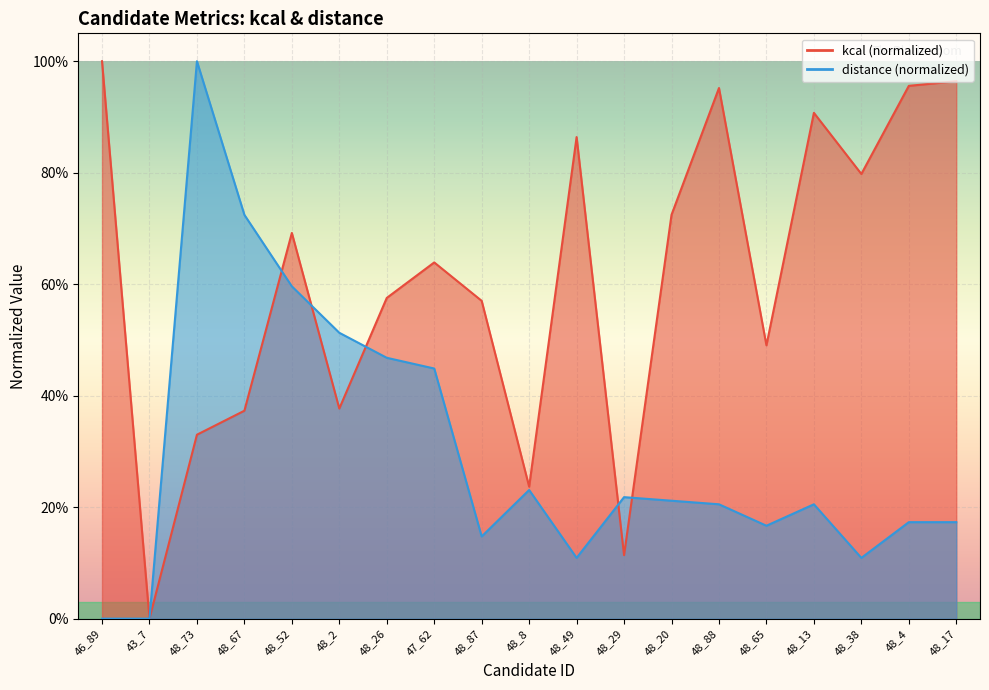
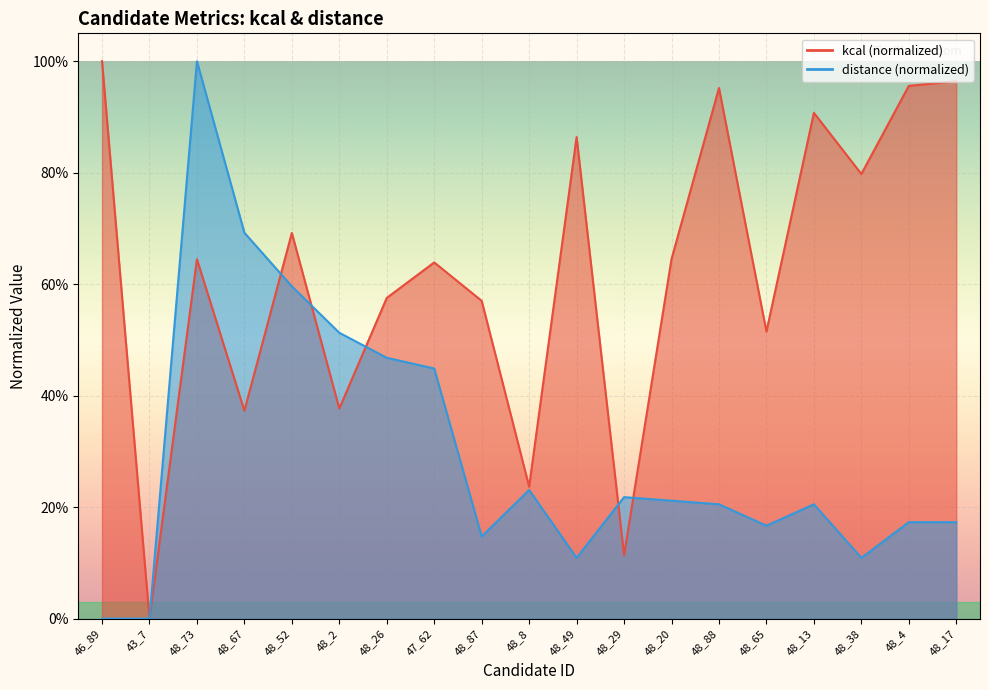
kcal (normalized), 48_73: 33% -> 64%
distance (normalized), 48_67: 72% -> 69%
kcal (normalized), 48_20: 72% -> 65%
kcal (normalized), 48_65: 49% -> 52%
